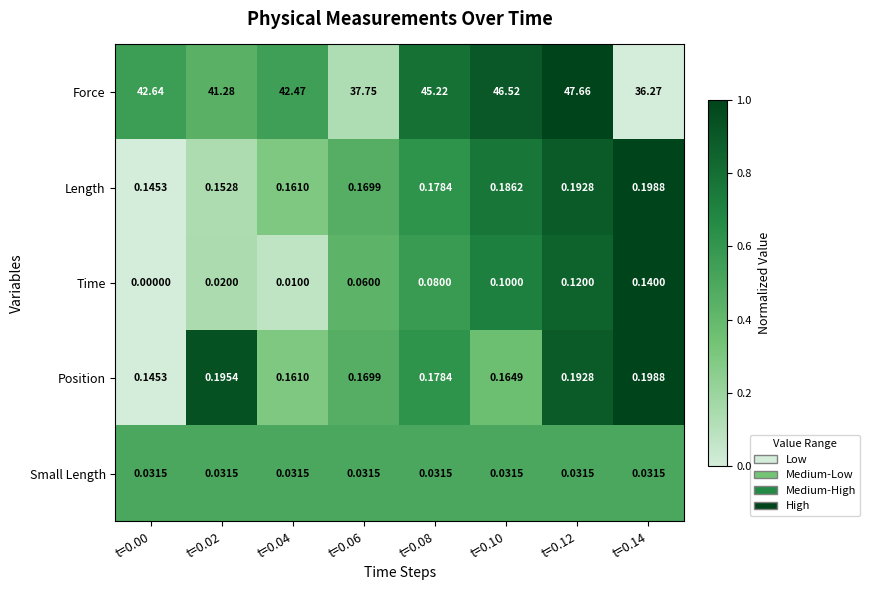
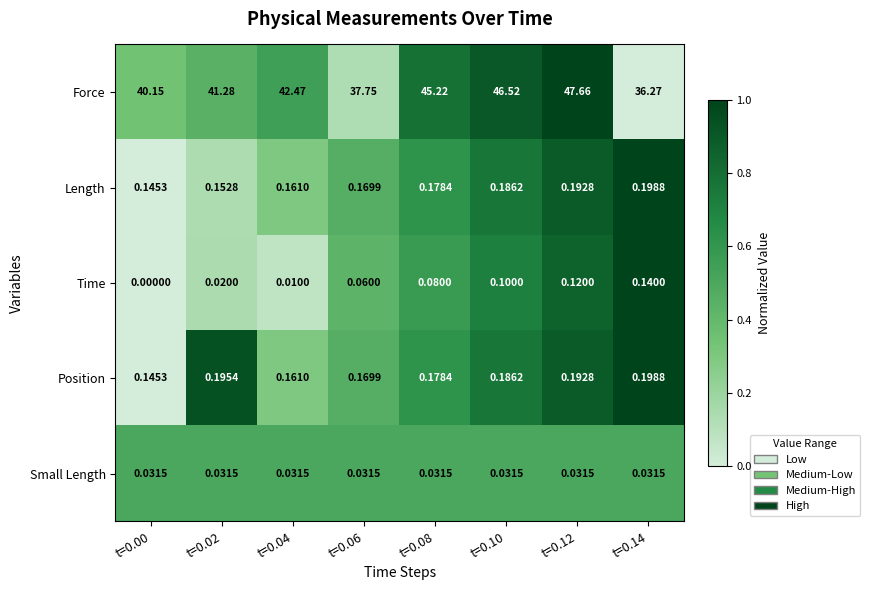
Force, t=0.00: 42.64 -> 40.15
Position, t=0.10: 0.1649 -> 0.1862
